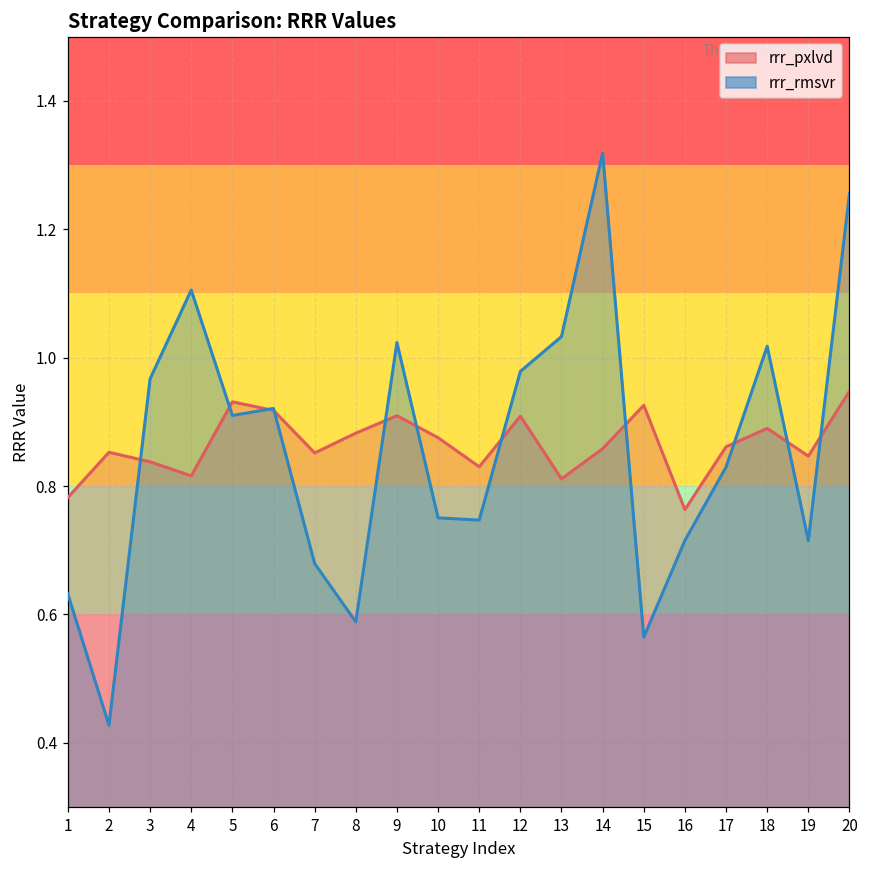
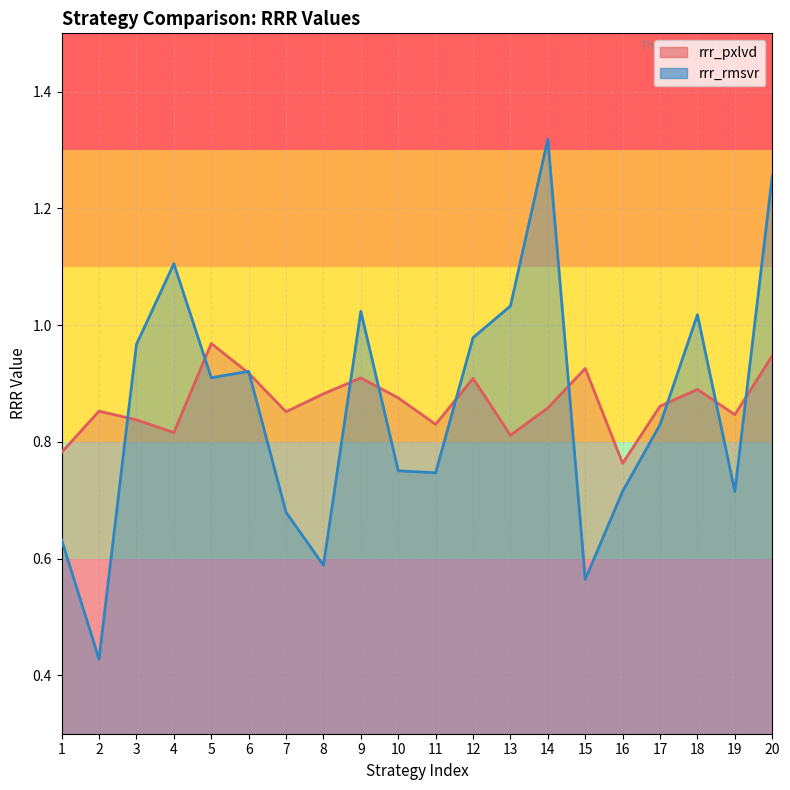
rrr_pxlvd, 5: 0.93 -> 0.97
